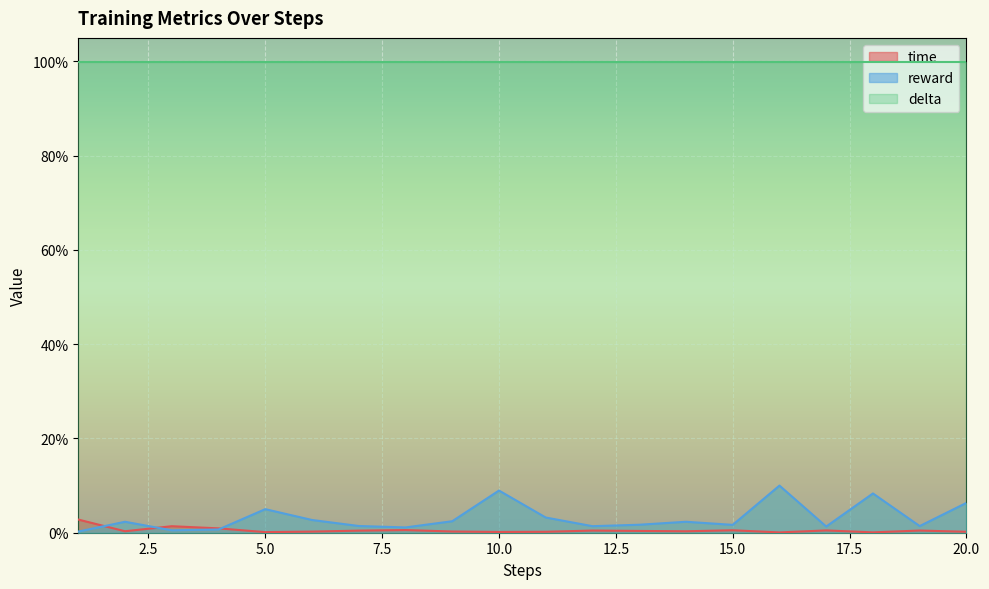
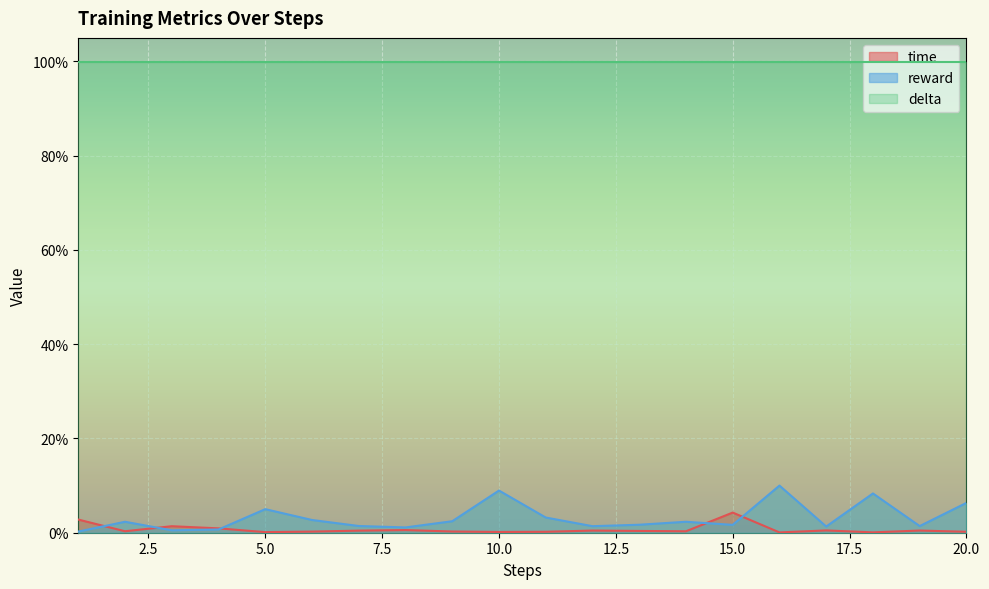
time, 15.0: 1% -> 4%
